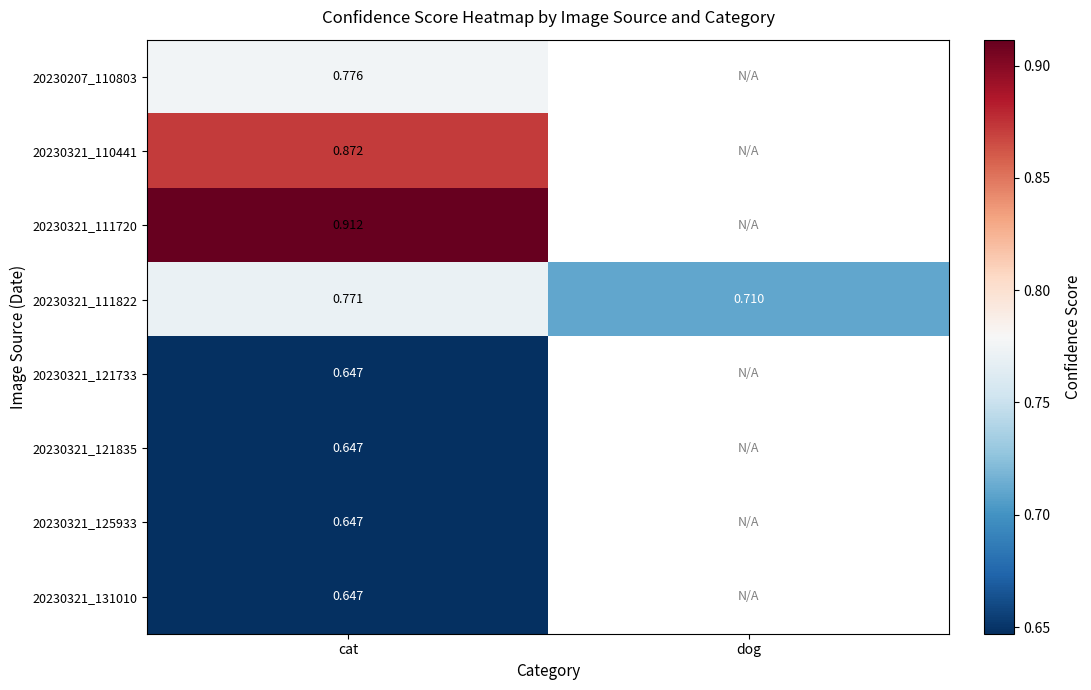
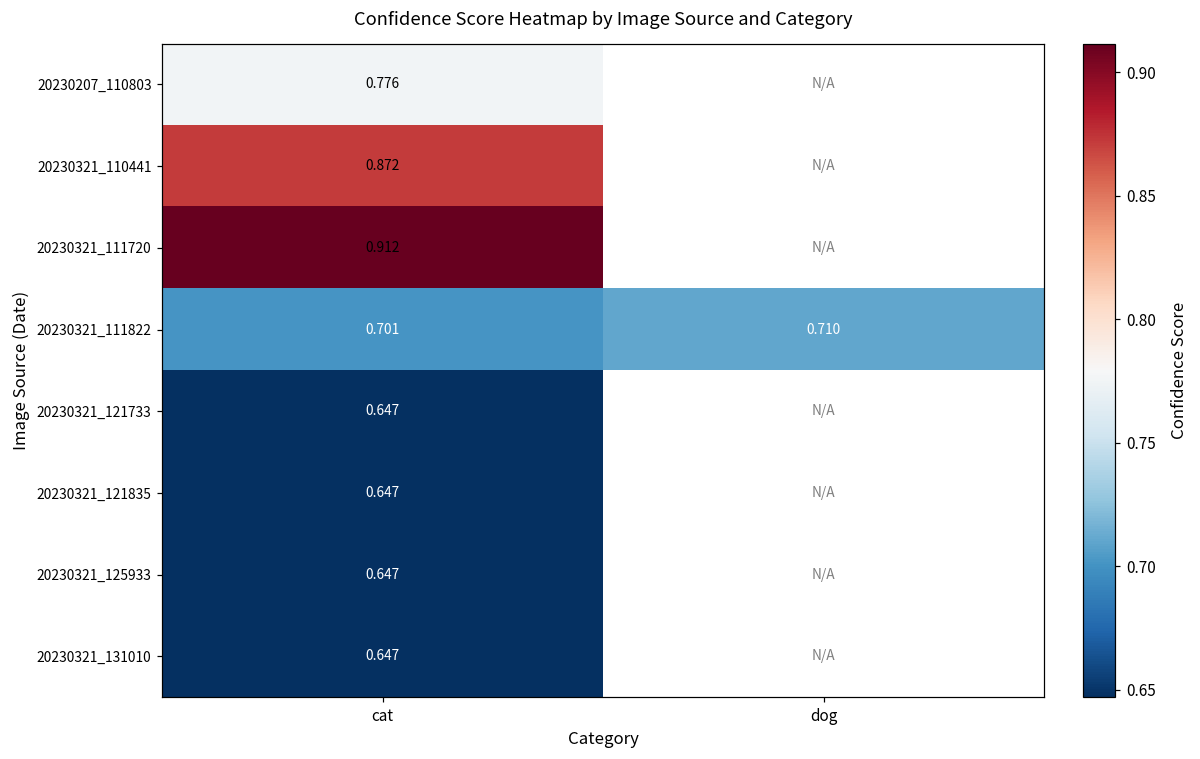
20230321_111822, cat: 0.771 -> 0.701
